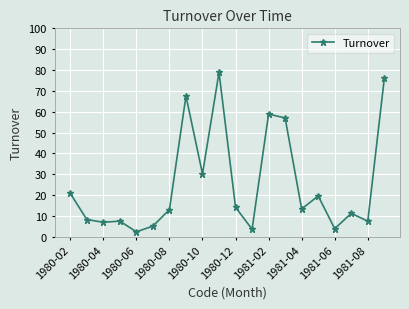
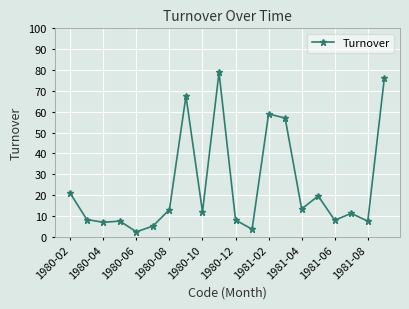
1980-10: 30 -> 12
1980-12: 14 -> 8
1981-06: 4 -> 8
